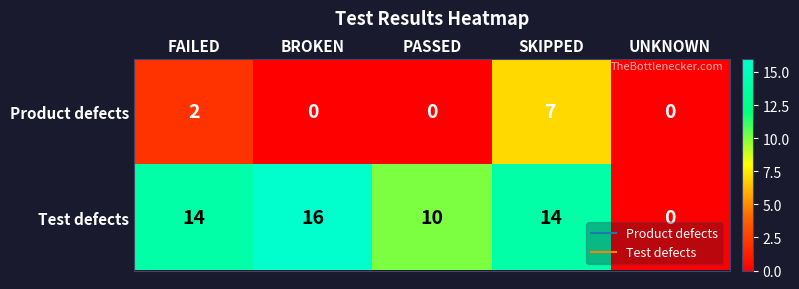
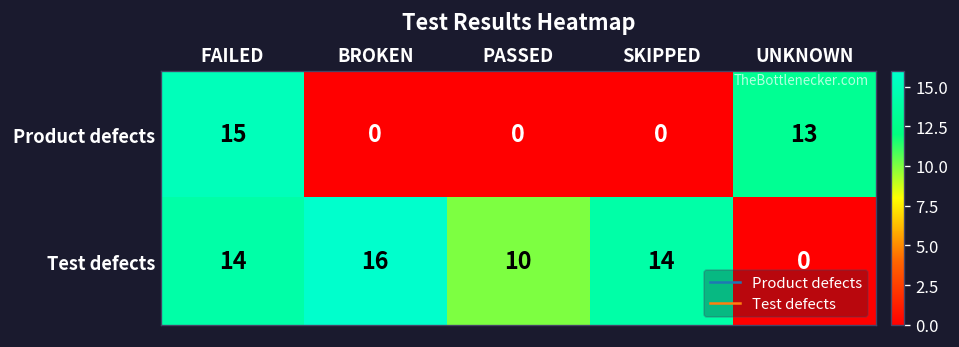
Product defects, FAILED: 2 -> 15
Product defects, SKIPPED: 7 -> 0
Product defects, UNKNOWN: 0 -> 13
